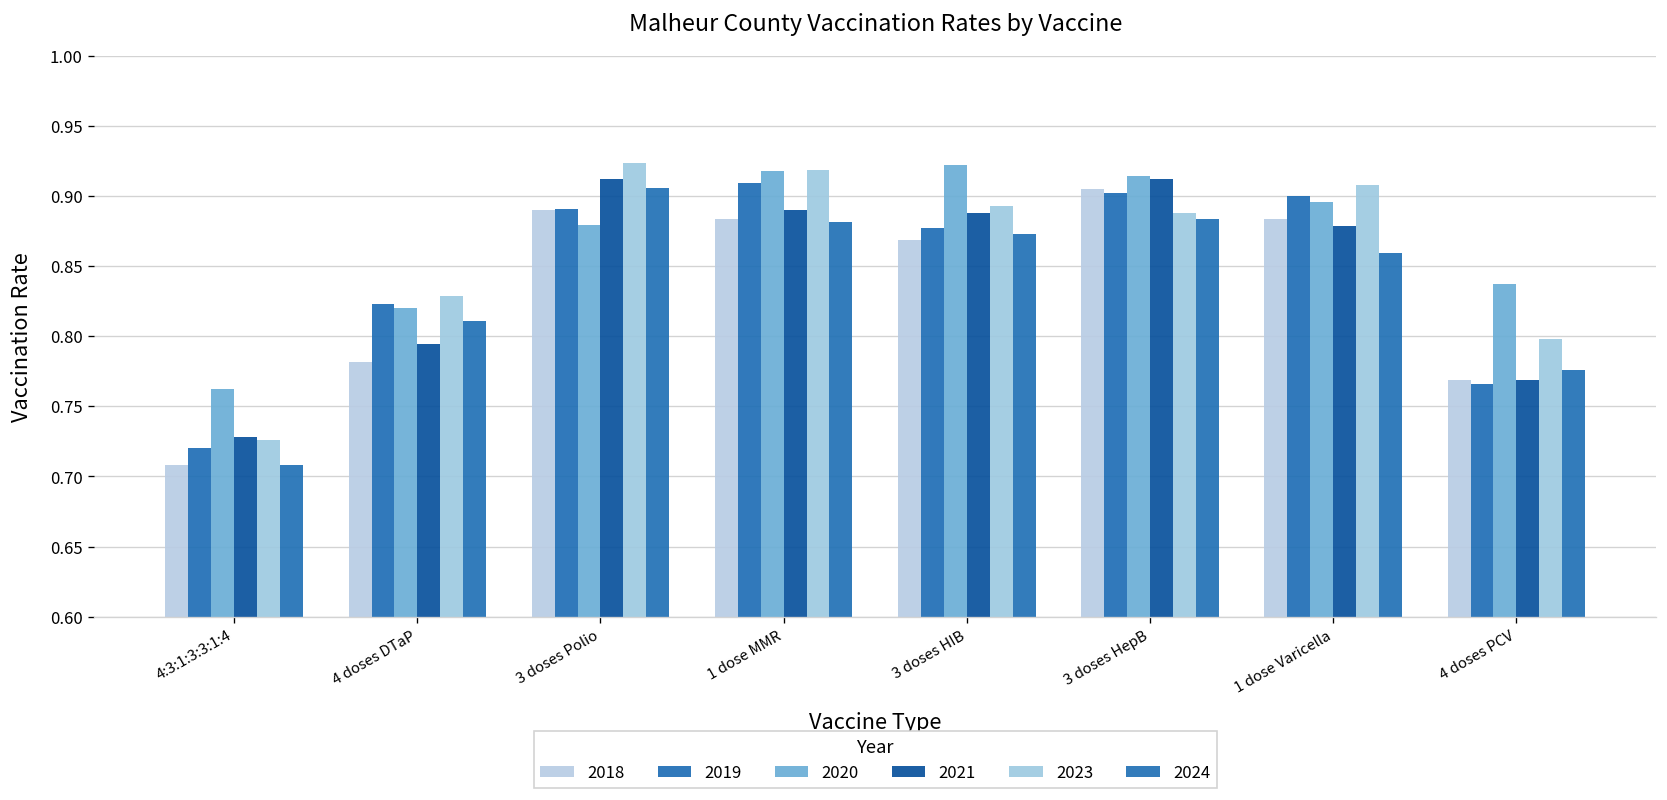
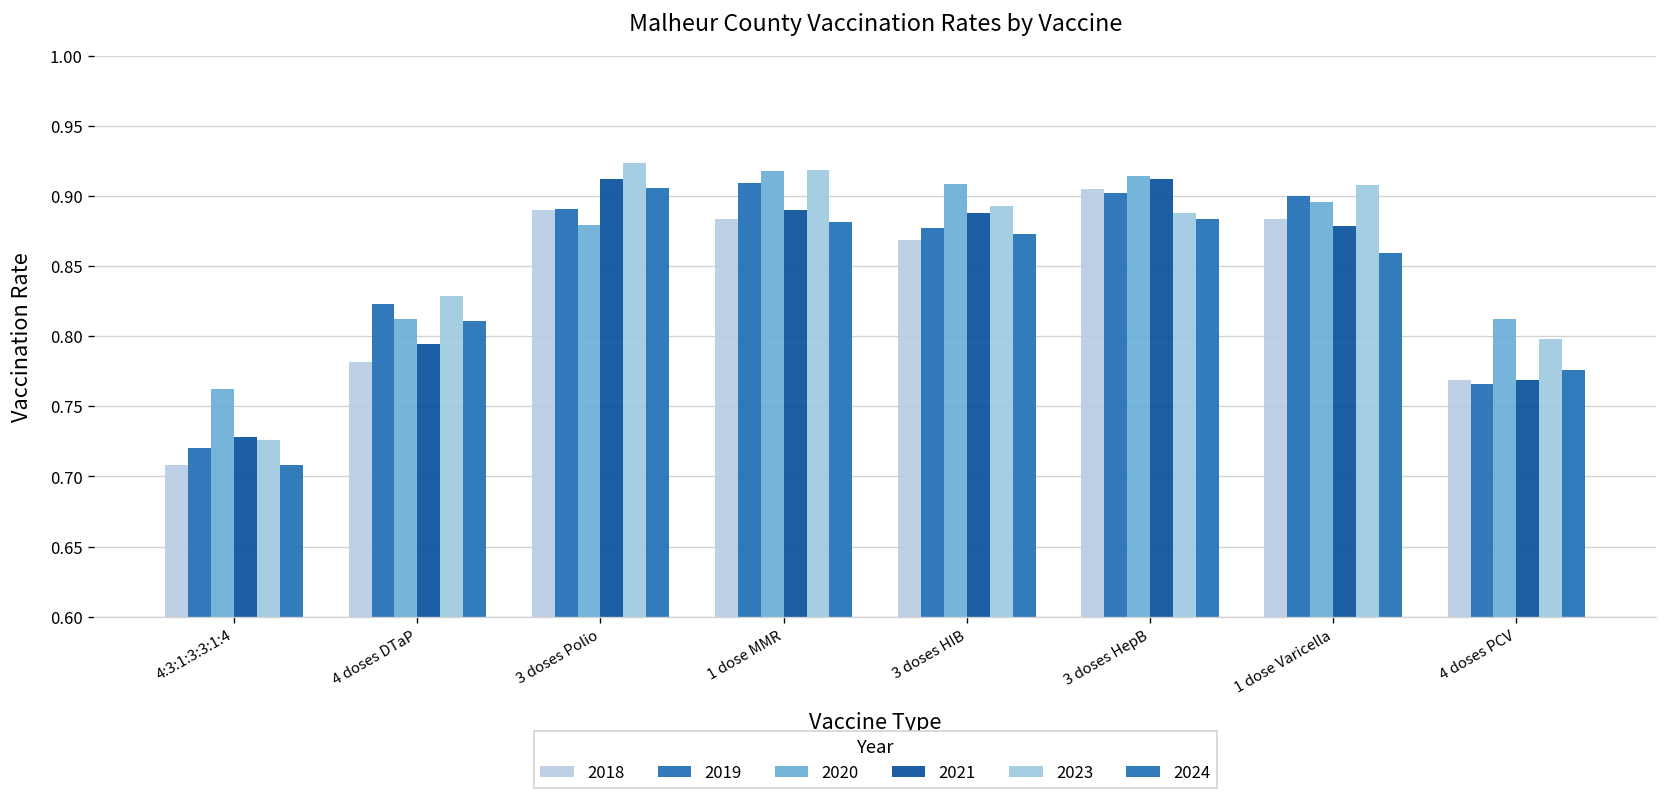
2020, 4 doses DTaP: 0.820 -> 0.812
2020, 3 doses HIB: 0.922 -> 0.909
2020, 4 doses PCV: 0.837 -> 0.812
